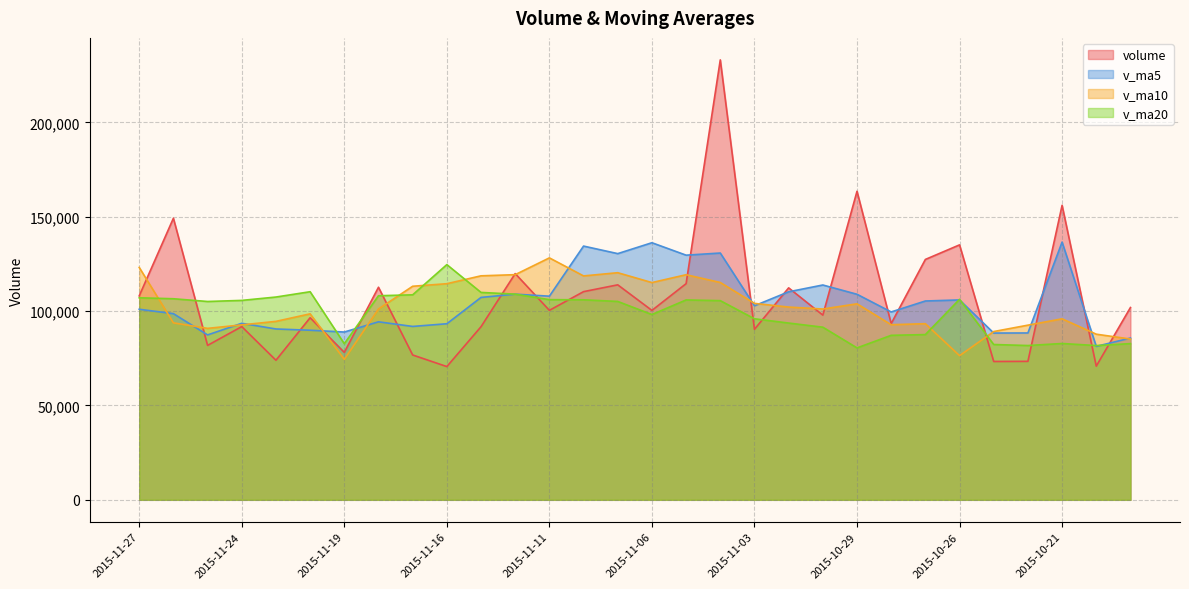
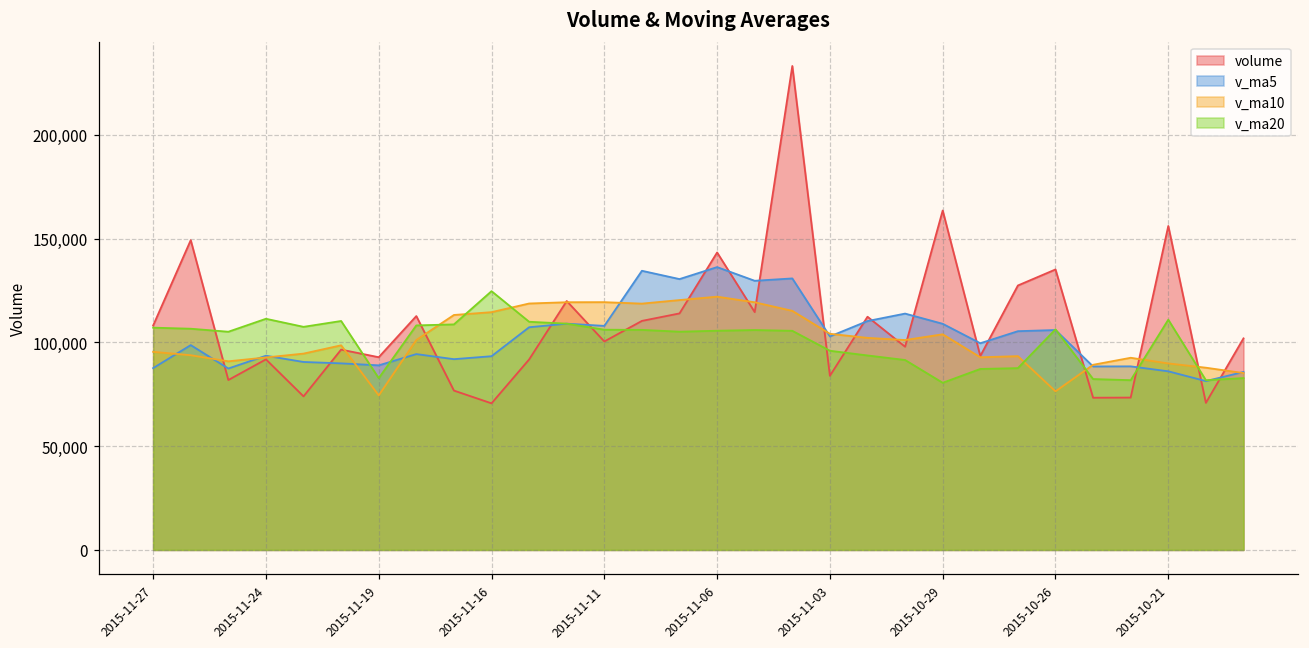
v_ma5, 2015-11-27: 101,000 -> 88,000
v_ma10, 2015-11-27: 123,000 -> 95,000
v_ma20, 2015-11-24: 106,000 -> 111,000
volume, 2015-11-19: 78,000 -> 93,000
v_ma10, 2015-11-11: 128,000 -> 119,000
volume, 2015-11-06: 100,000 -> 143,000
v_ma10, 2015-11-06: 115,000 -> 122,000
v_ma20, 2015-11-06: 98,000 -> 106,000
volume, 2015-11-03: 90,000 -> 84,000
v_ma5, 2015-10-21: 137,000 -> 86,000
v_ma10, 2015-10-21: 96,000 -> 90,000
v_ma20, 2015-10-21: 83,000 -> 111,000
